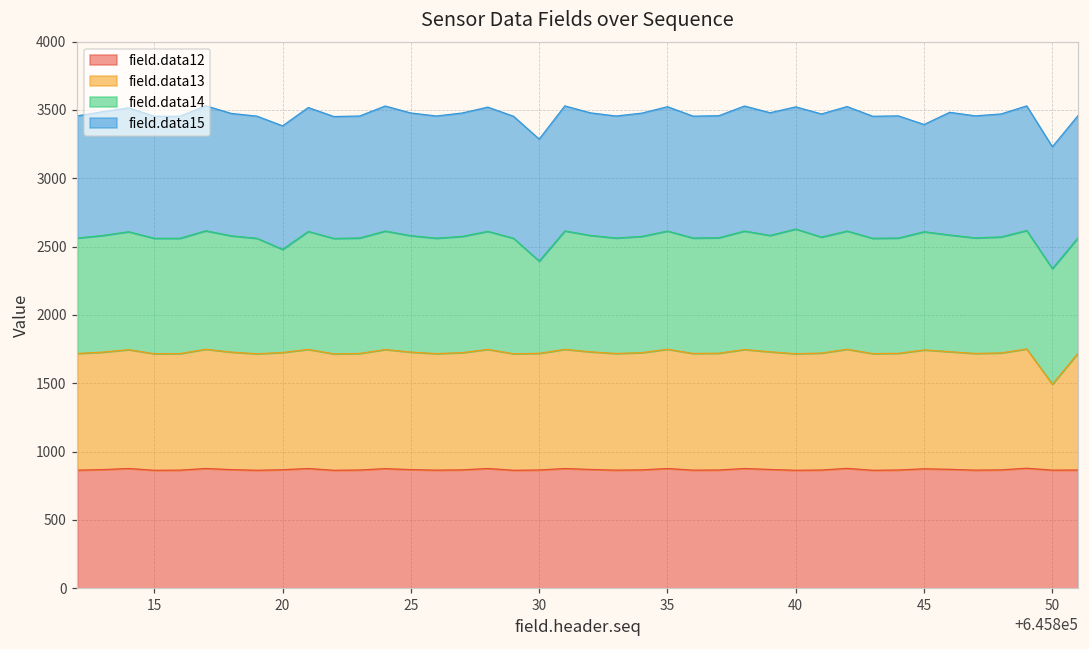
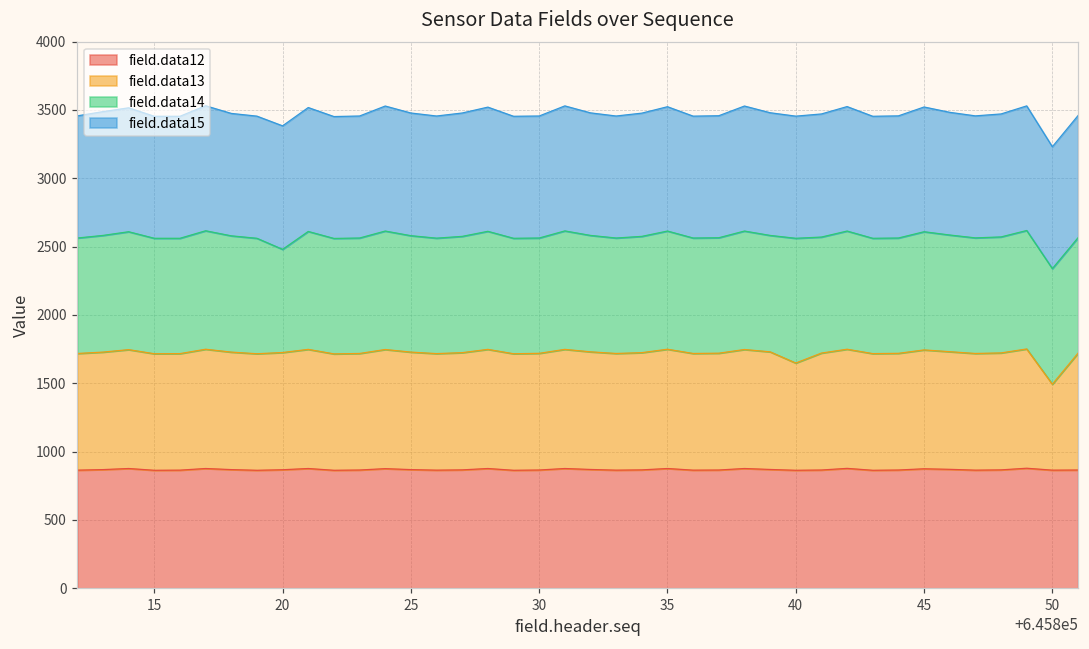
field.data14, 30: 680 -> 840
field.data13, 40: 850 -> 790
field.data15, 45: 790 -> 910
